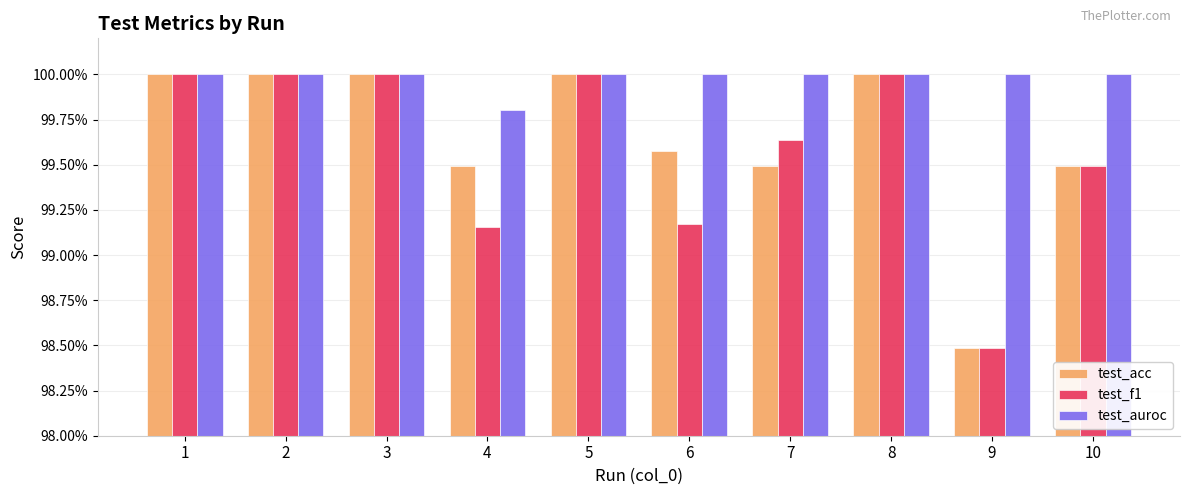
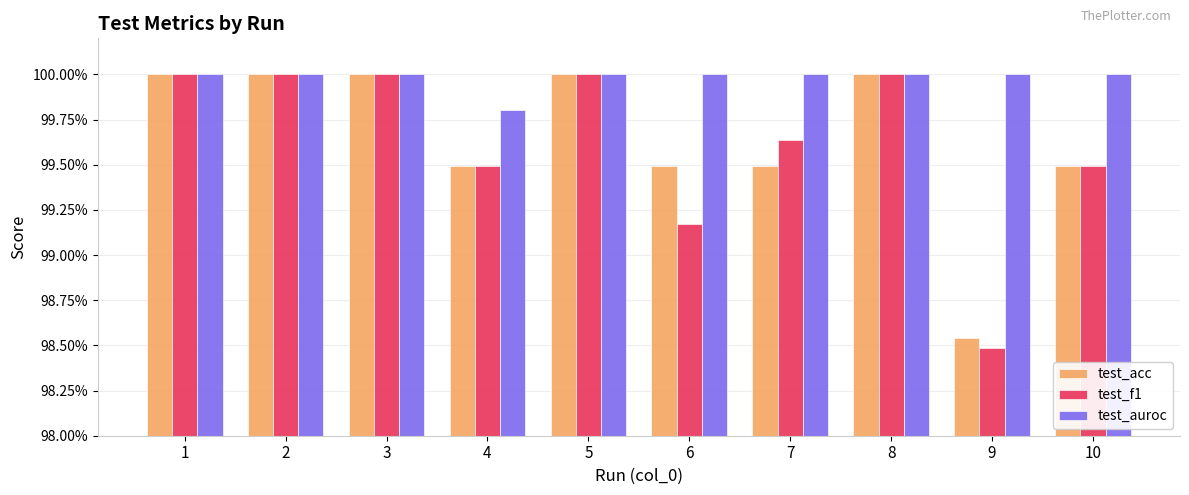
test_f1, 4: 99.16% -> 99.49%
test_acc, 6: 99.58% -> 99.49%
test_acc, 9: 98.48% -> 98.54%
